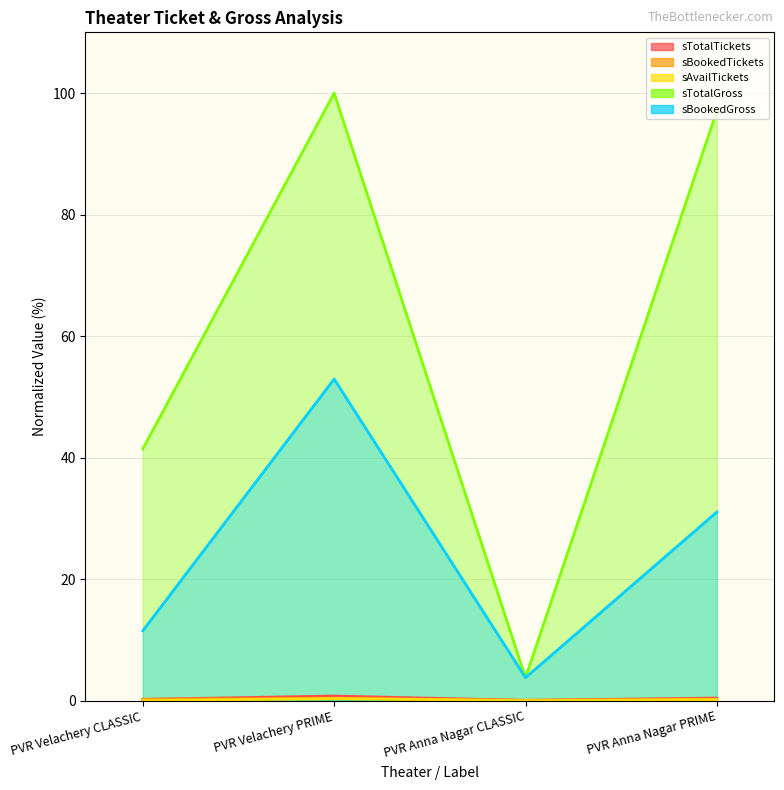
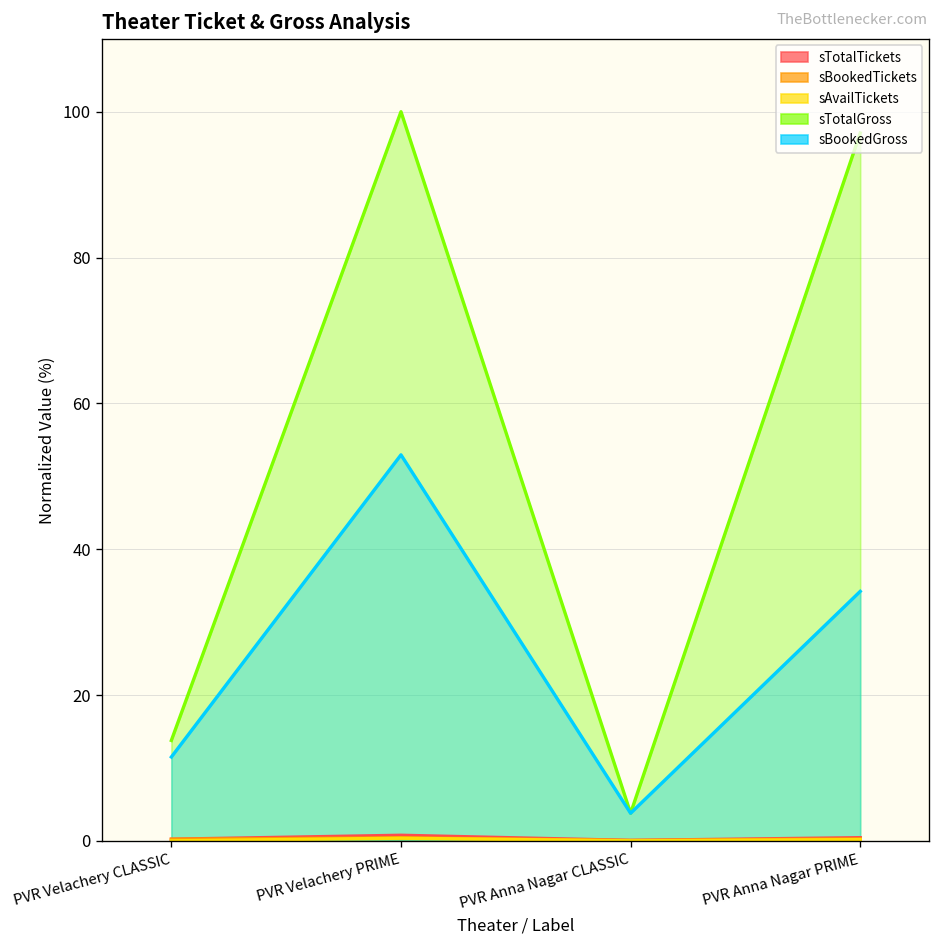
sTotalGross, PVR Velachery CLASSIC: 41 -> 14
sBookedGross, PVR Anna Nagar PRIME: 31 -> 34
